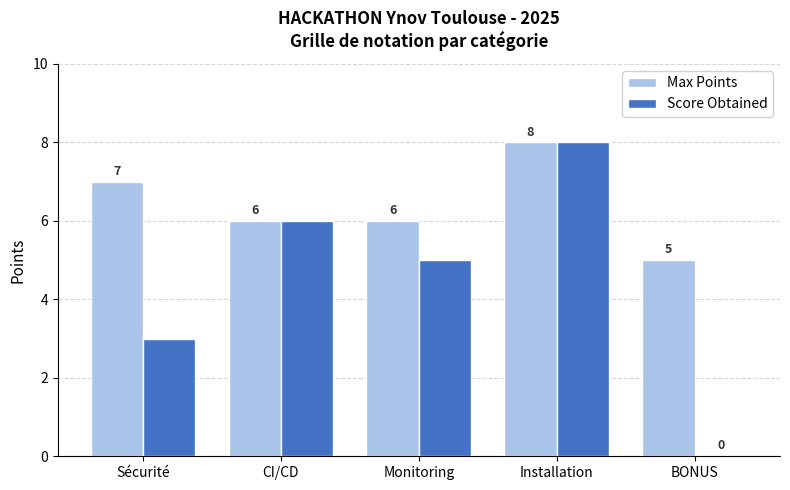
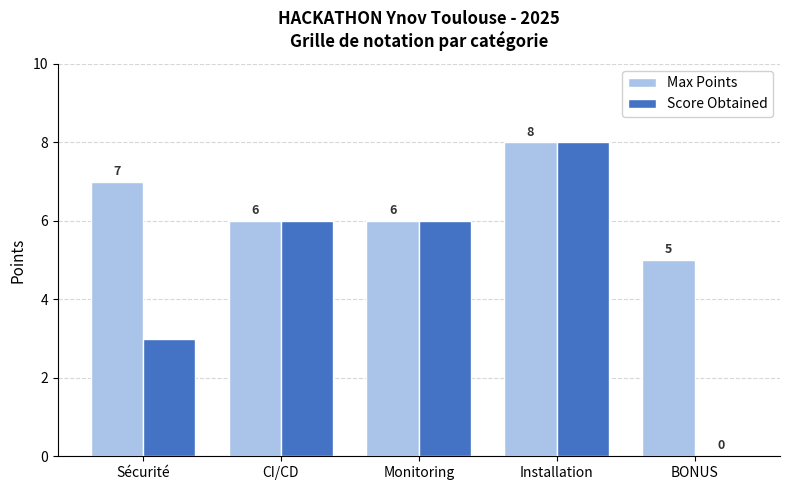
Score Obtained, Monitoring: 5 -> 6
